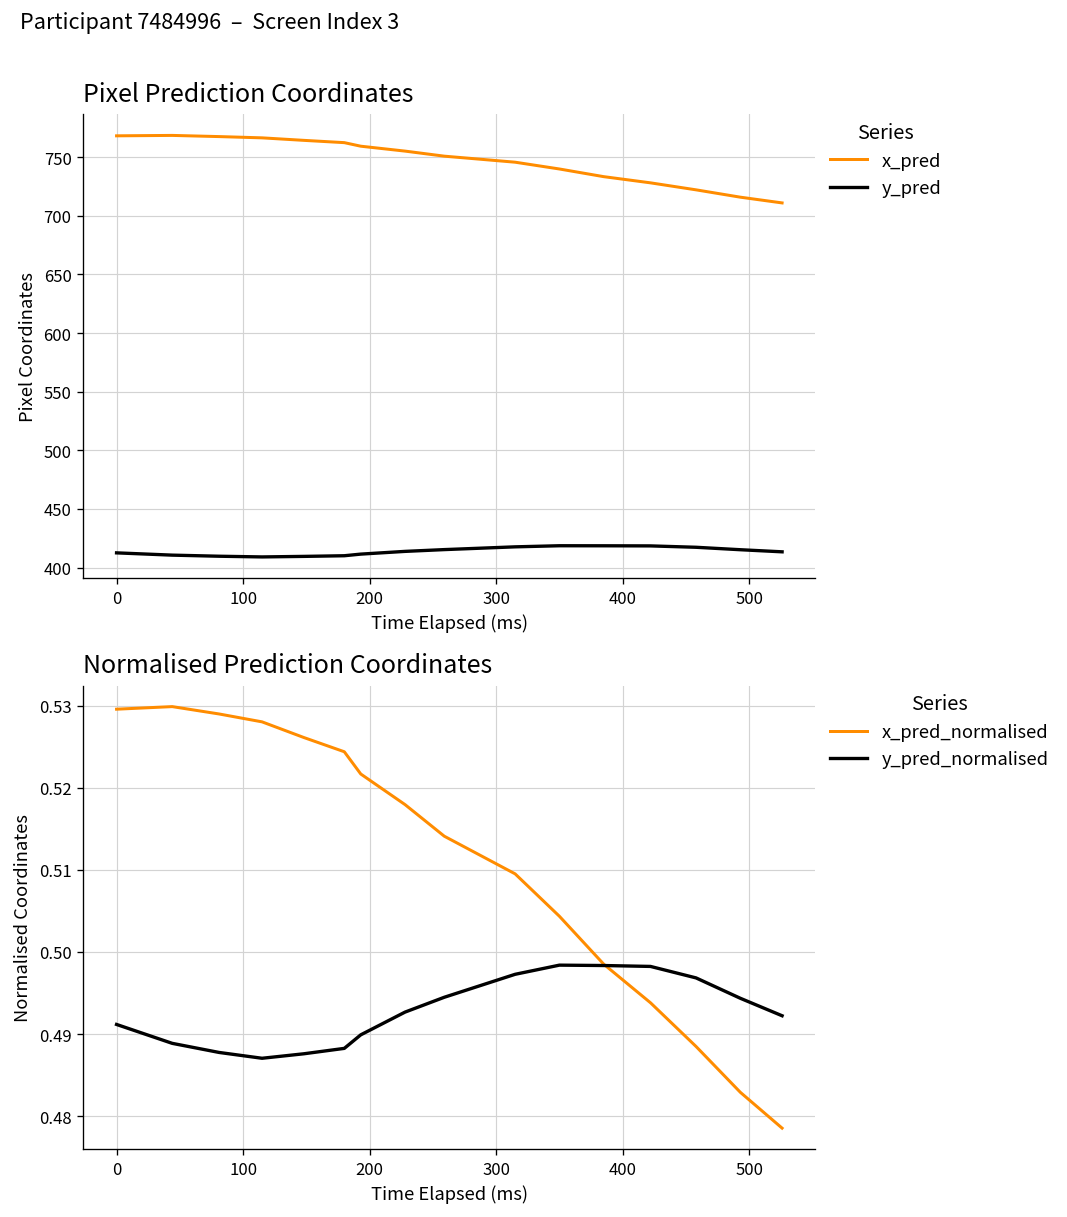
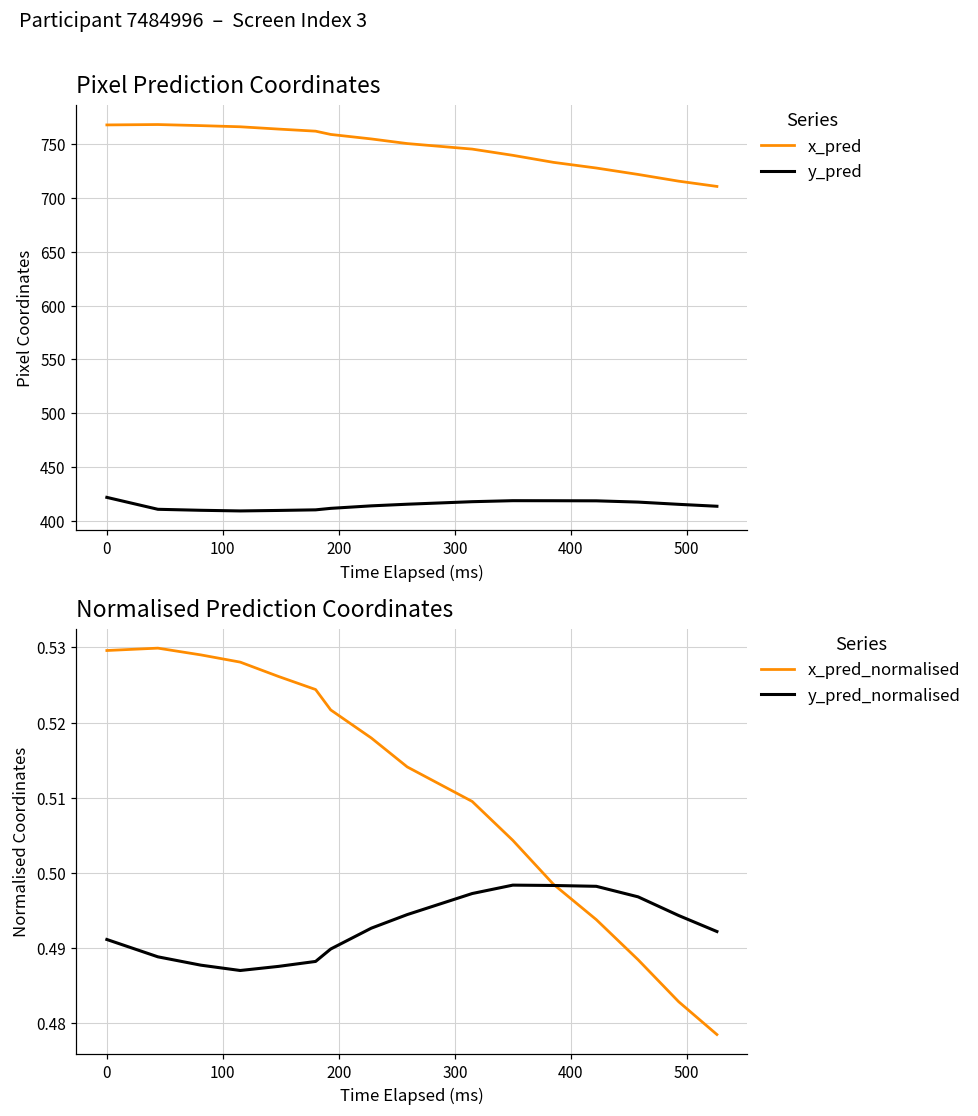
Pixel Prediction Coordinates, y_pred, 0: 410 -> 420
